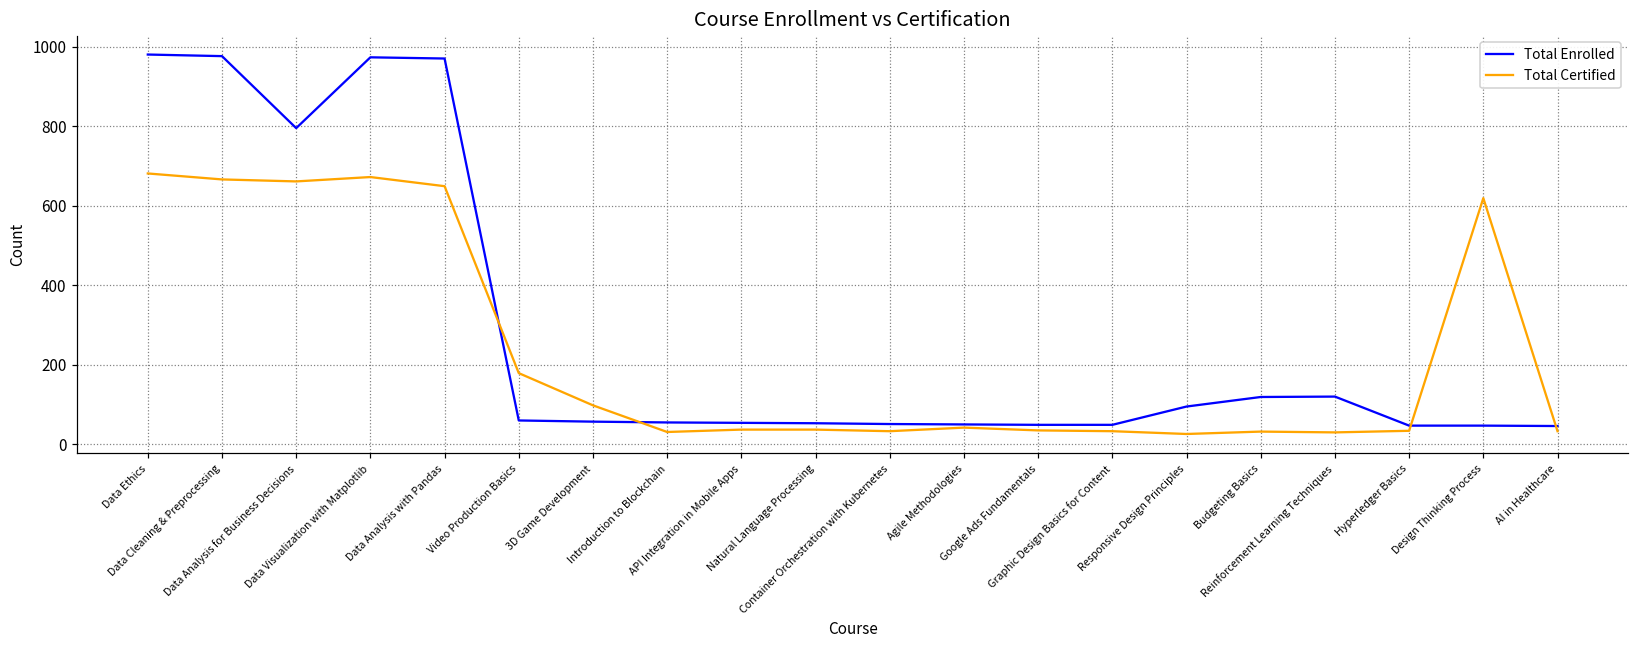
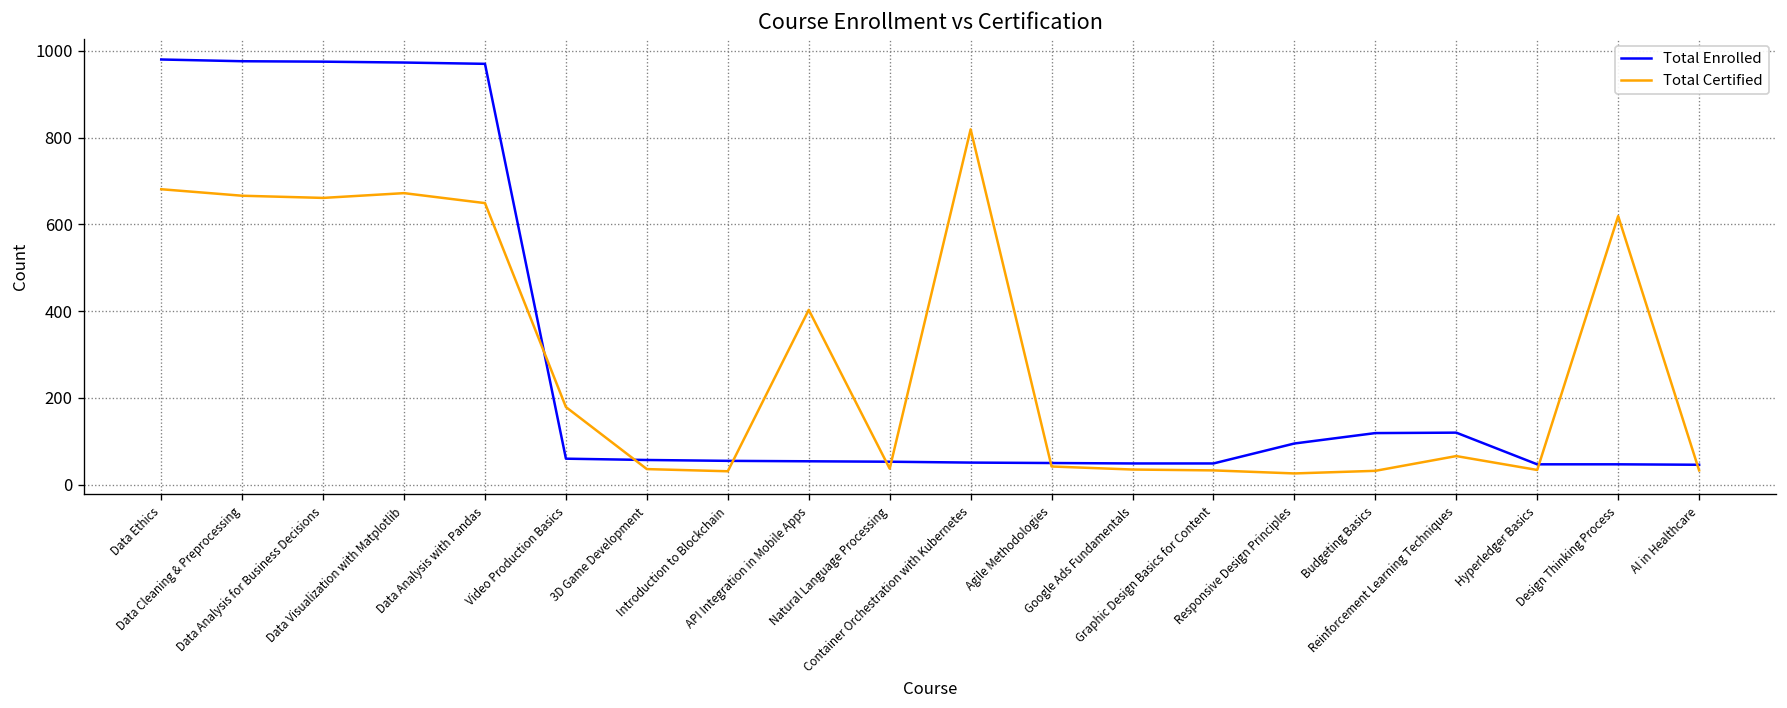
Total Enrolled, Data Analysis for Business Decisions: 800 -> 980
Total Certified, 3D Game Development: 100 -> 40
Total Certified, API Integration in Mobile Apps: 40 -> 400
Total Certified, Container Orchestration with Kubernetes: 30 -> 820
Total Certified, Reinforcement Learning Techniques: 30 -> 70
